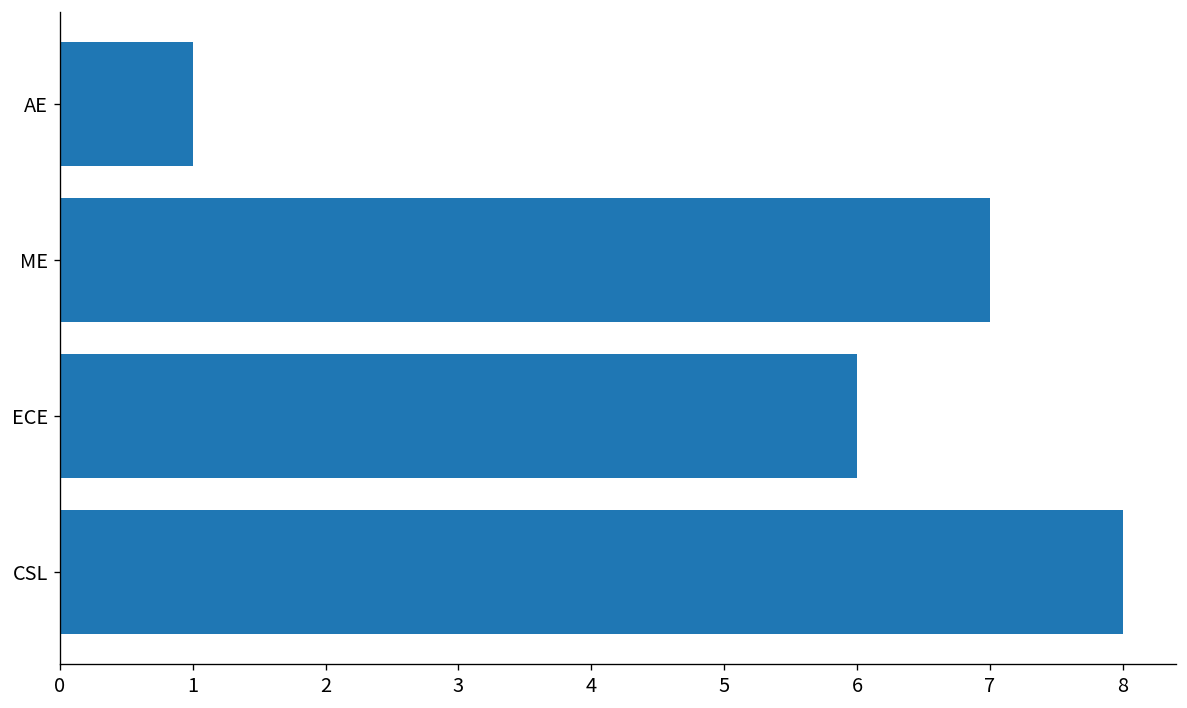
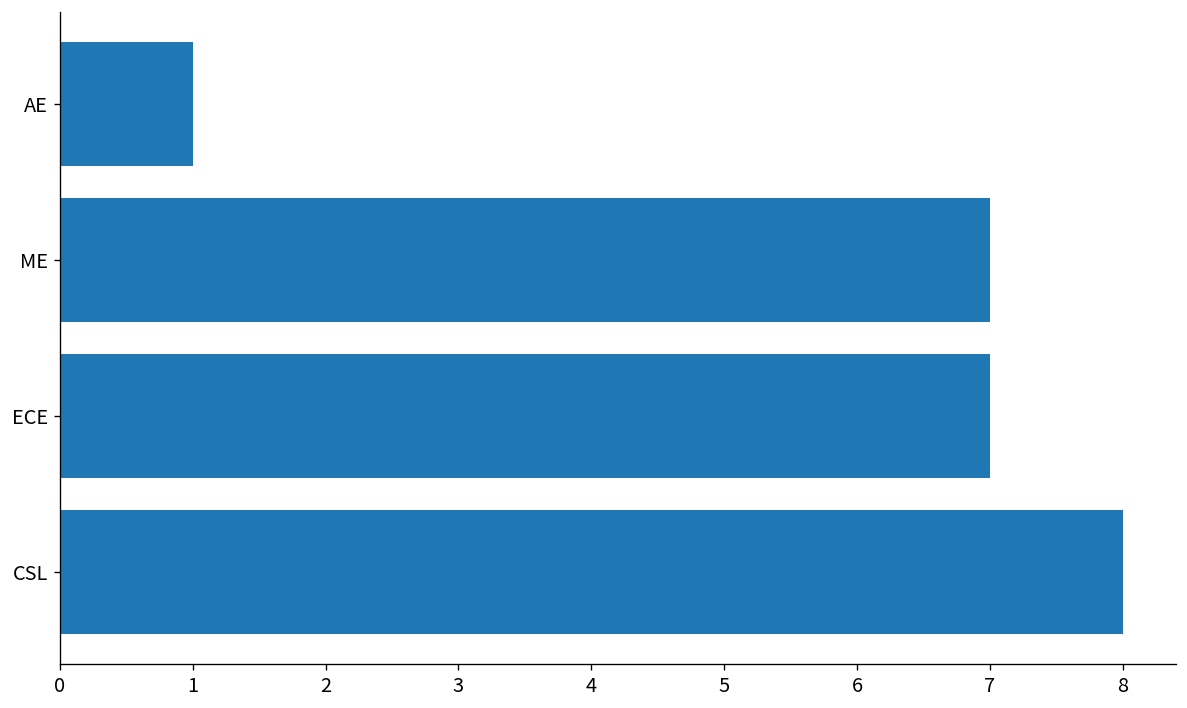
ECE: 6 -> 7
